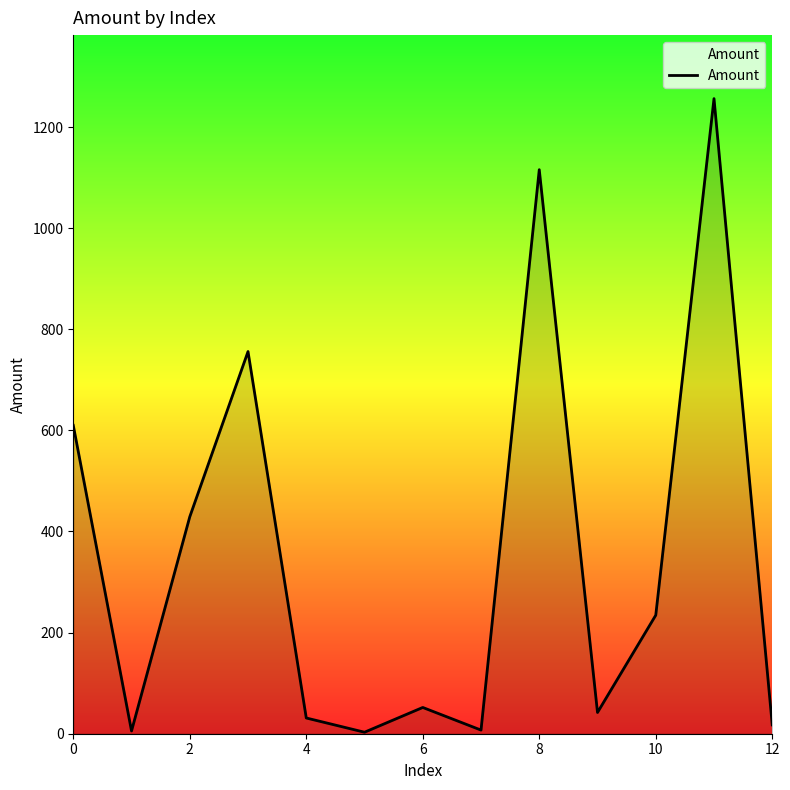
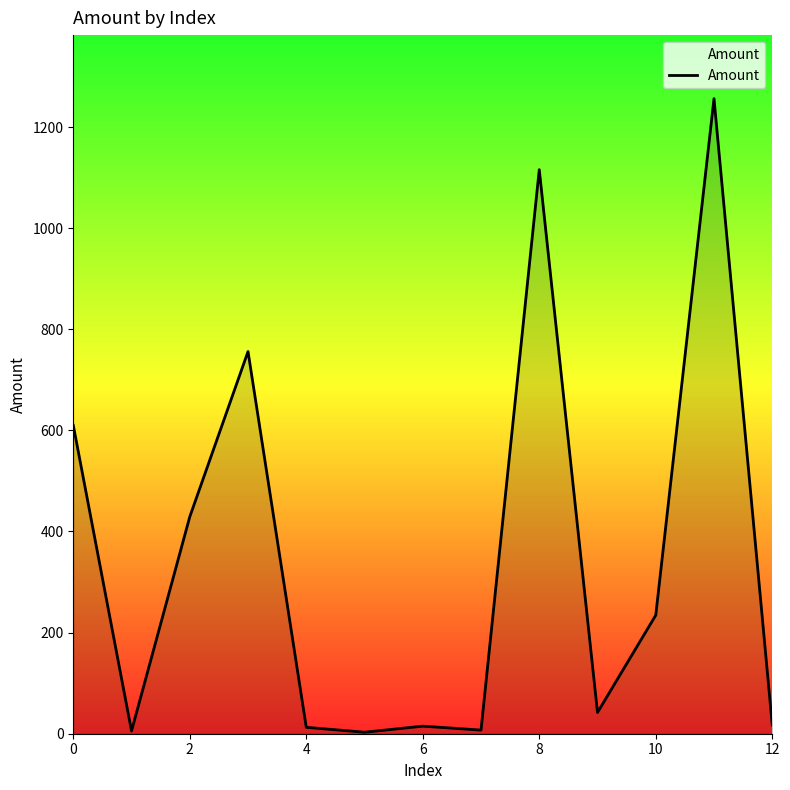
4: 30 -> 10
6: 50 -> 10
